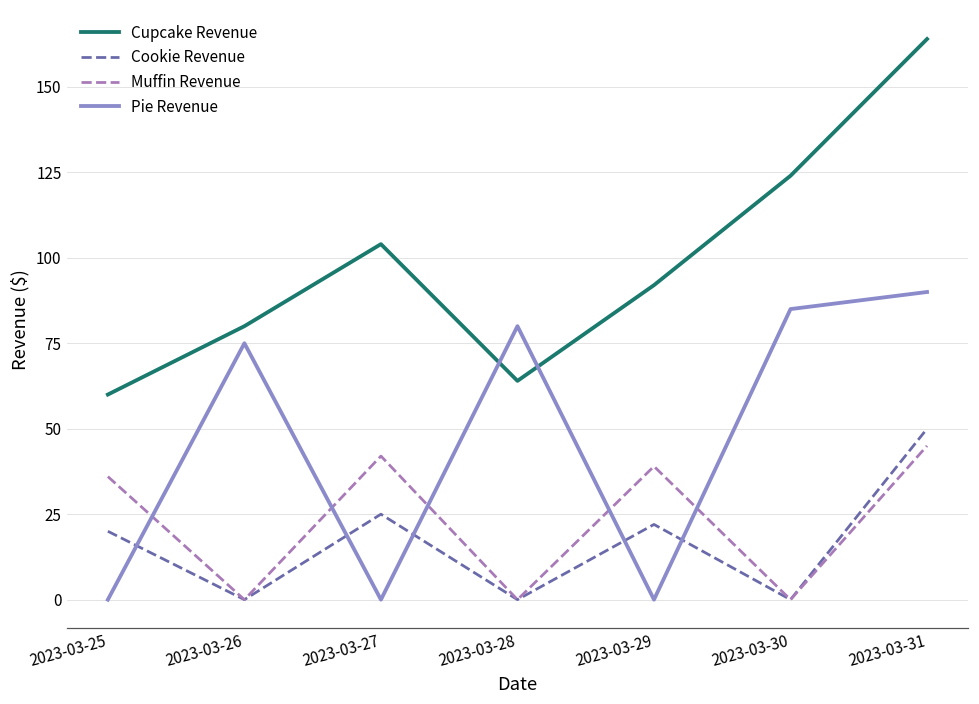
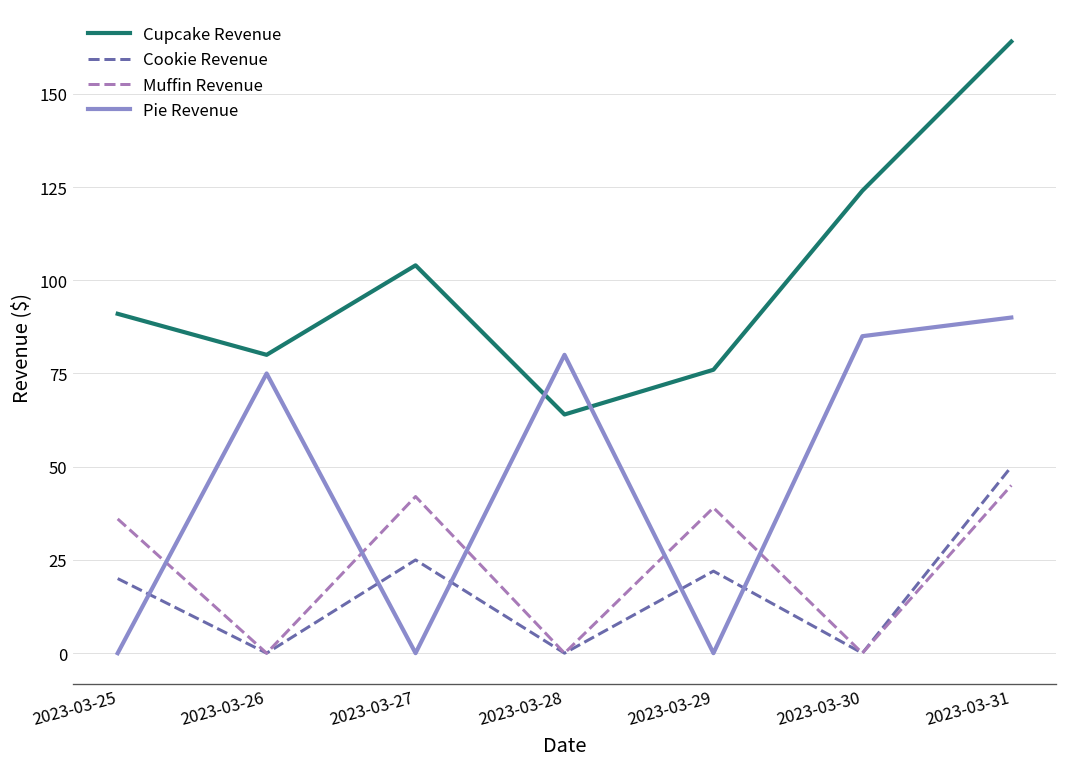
Cupcake Revenue, 2023-03-25: 60 -> 91
Cupcake Revenue, 2023-03-29: 92 -> 76
